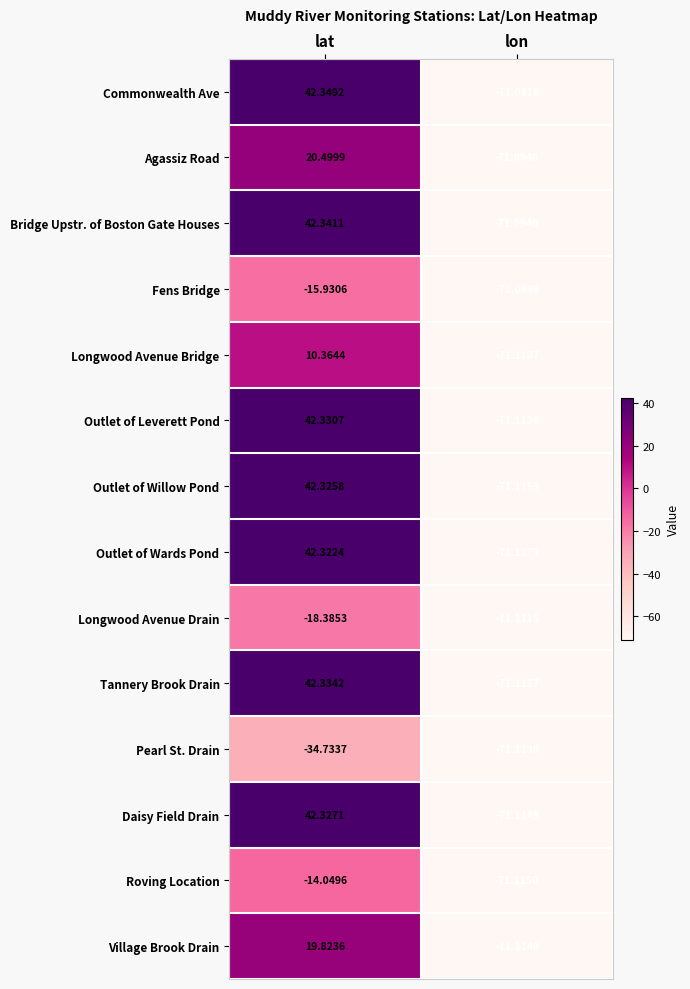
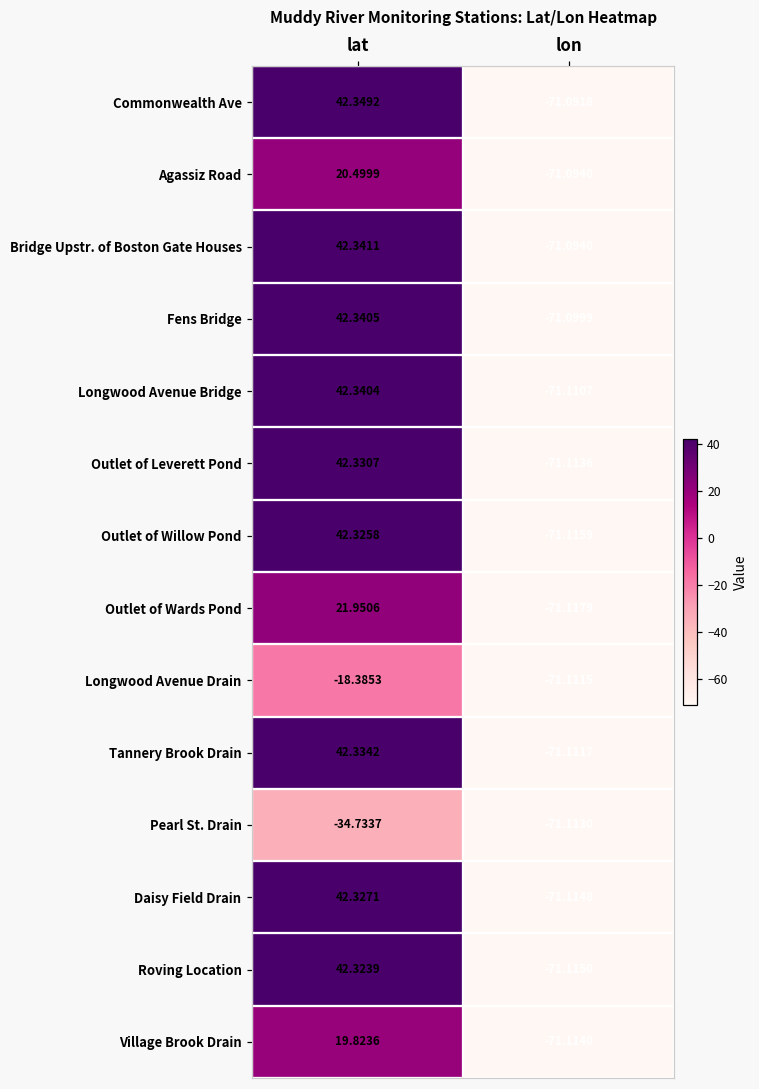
Fens Bridge, lat: -15.9306 -> 42.3405
Longwood Avenue Bridge, lat: 10.3644 -> 42.3404
Outlet of Wards Pond, lat: 42.3224 -> 21.9506
Roving Location, lat: -14.0496 -> 42.3239
